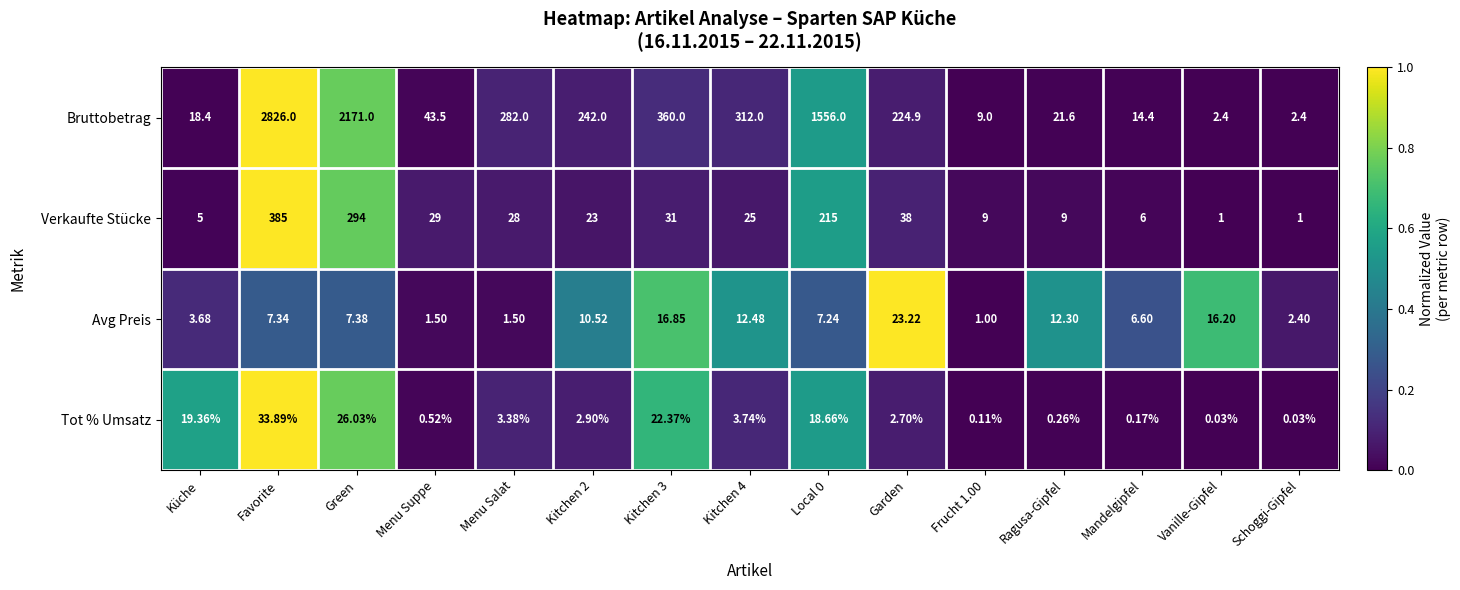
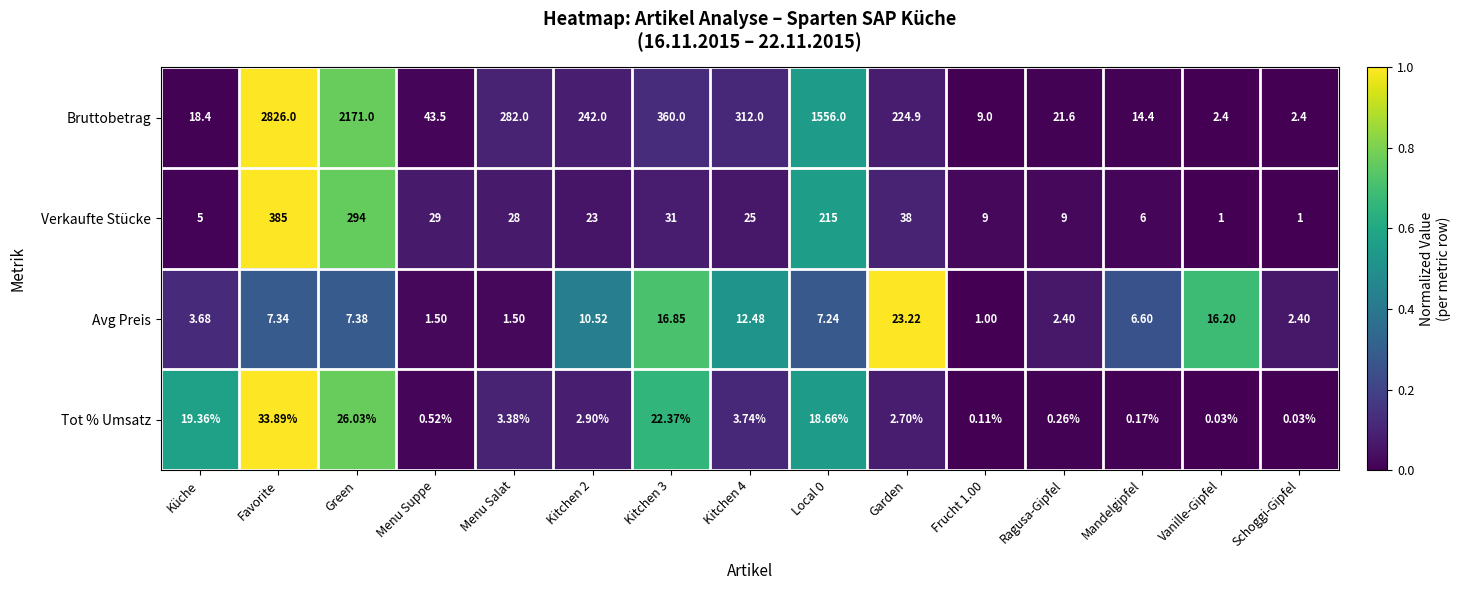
Avg Preis, Ragusa-Gipfel: 12.30 -> 2.40
